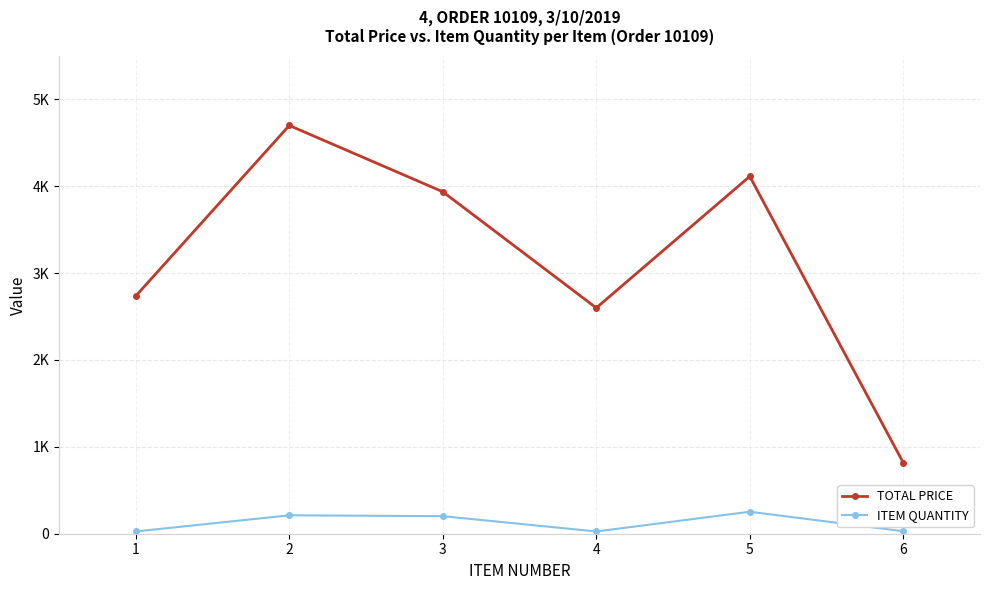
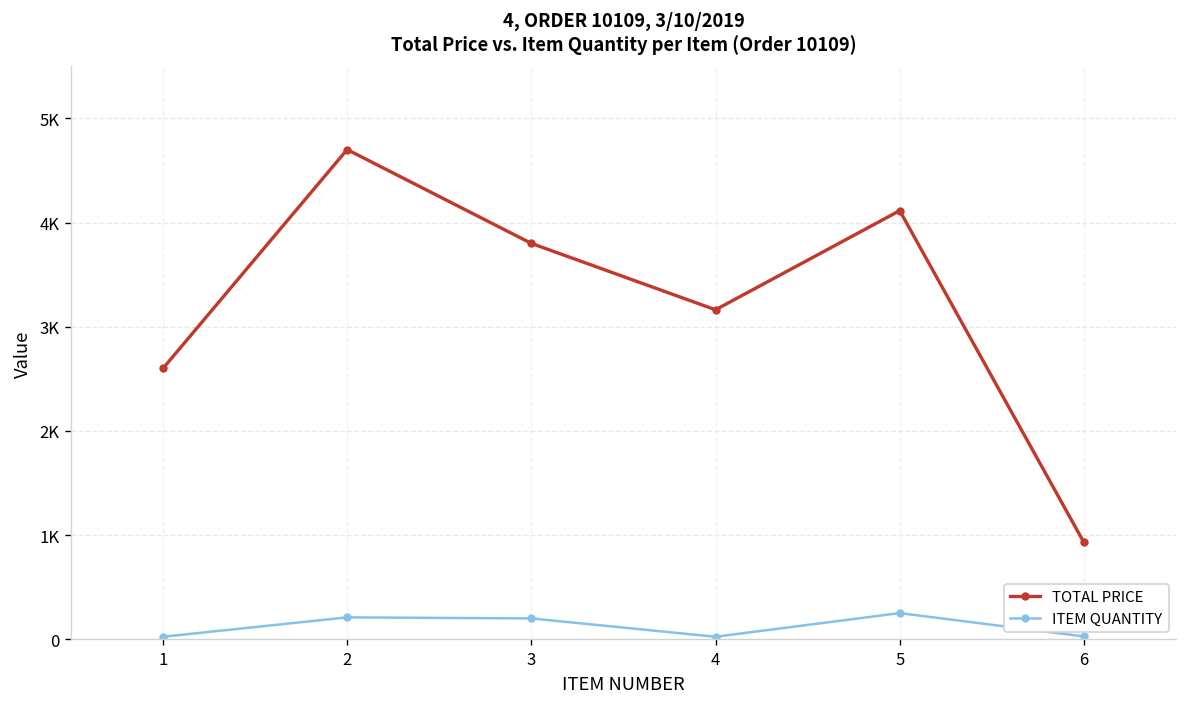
TOTAL PRICE, 1: 2700 -> 2600
TOTAL PRICE, 3: 3900 -> 3800
TOTAL PRICE, 4: 2600 -> 3200
TOTAL PRICE, 6: 800 -> 900
